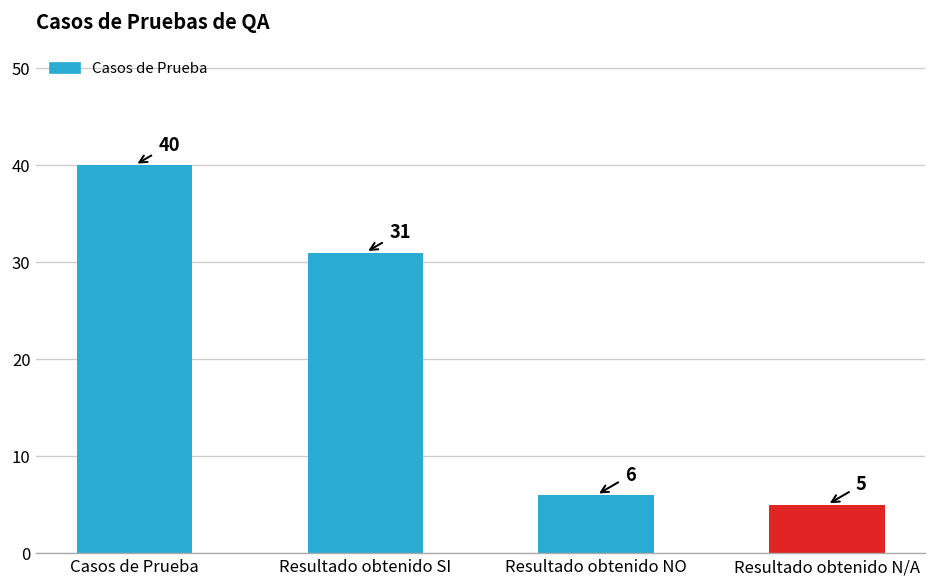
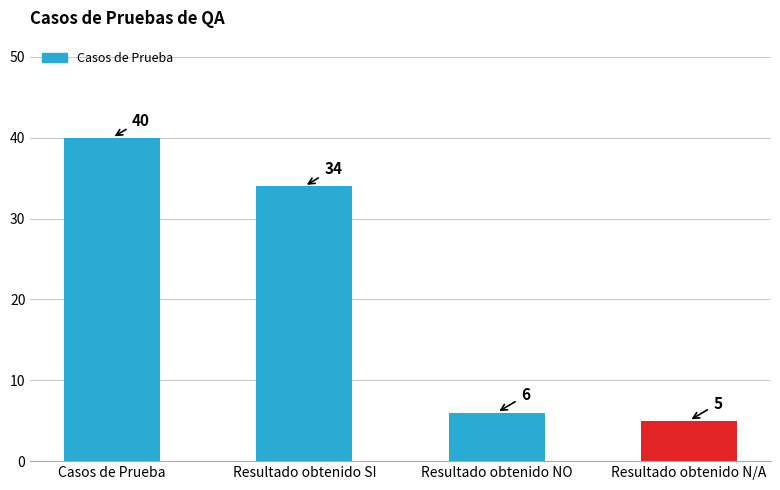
Resultado obtenido SI: 31 -> 34
